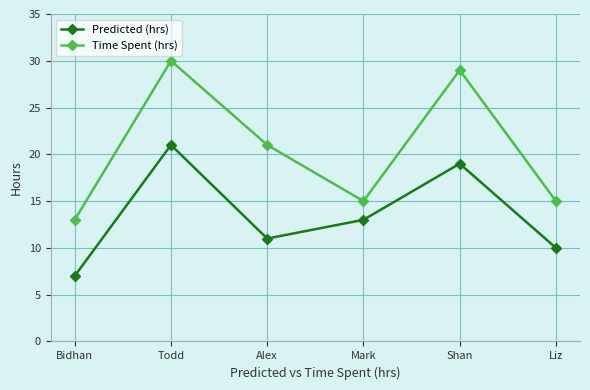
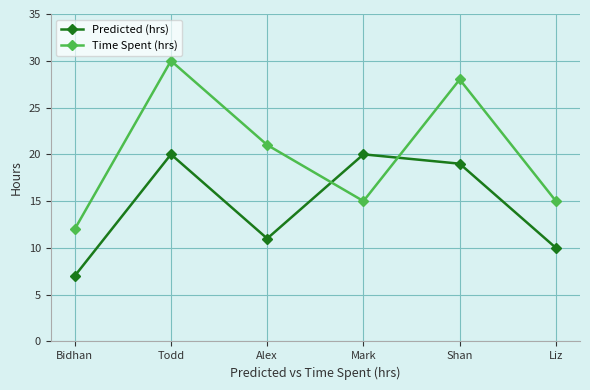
Time Spent (hrs), Bidhan: 13 -> 12
Predicted (hrs), Todd: 21 -> 20
Predicted (hrs), Mark: 13 -> 20
Time Spent (hrs), Shan: 29 -> 28
